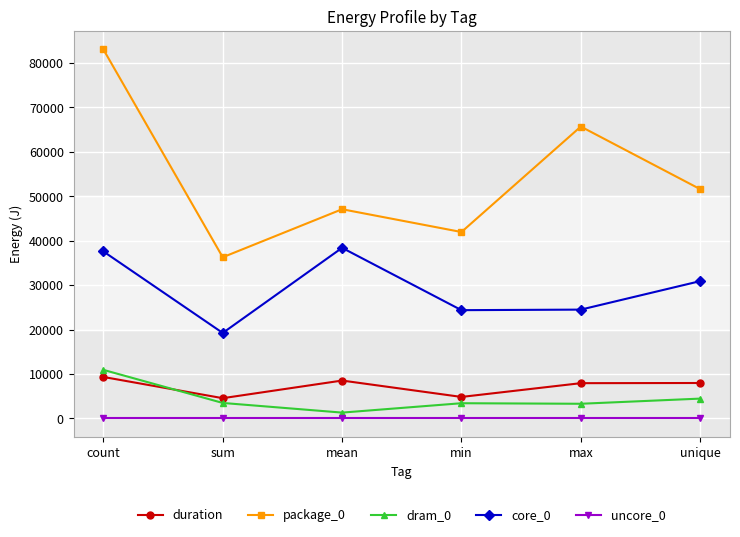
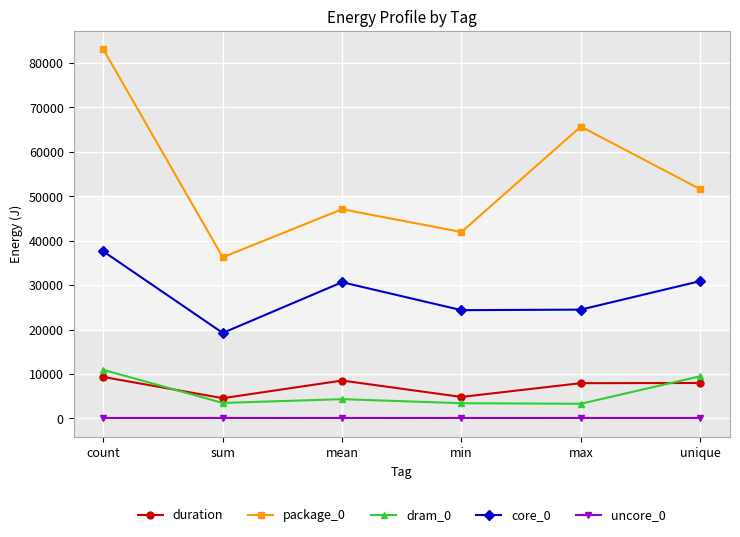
dram_0, mean: 1000 -> 4000
core_0, mean: 38000 -> 31000
dram_0, unique: 4000 -> 9000
